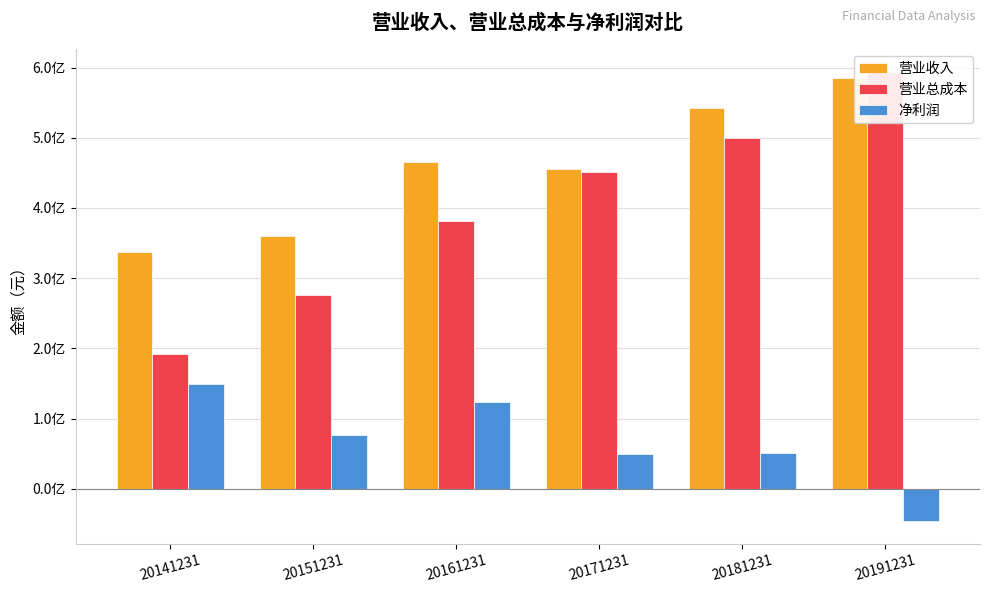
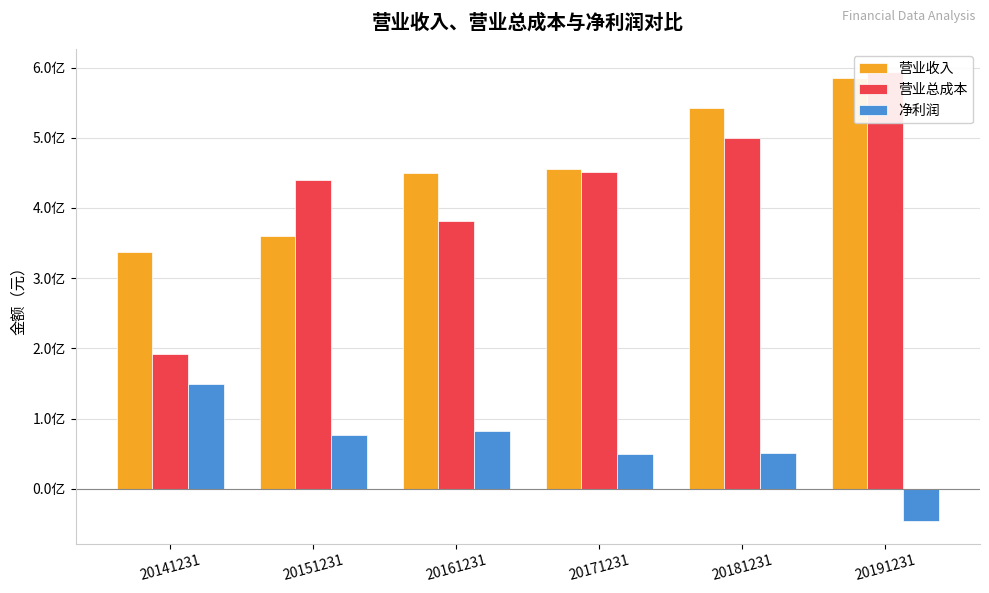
营业总成本, 20151231: 2.8亿 -> 4.4亿
营业收入, 20161231: 4.7亿 -> 4.5亿
净利润, 20161231: 1.2亿 -> 0.8亿
